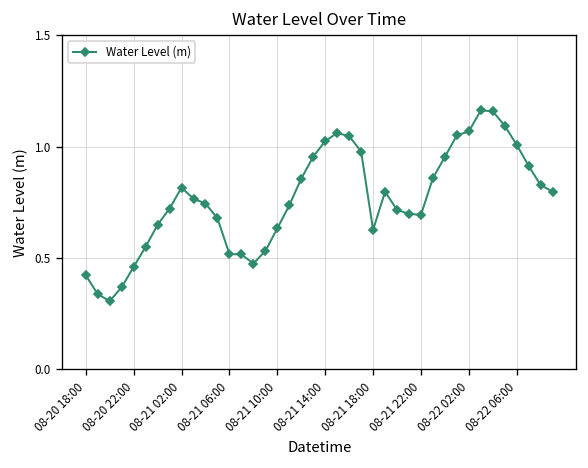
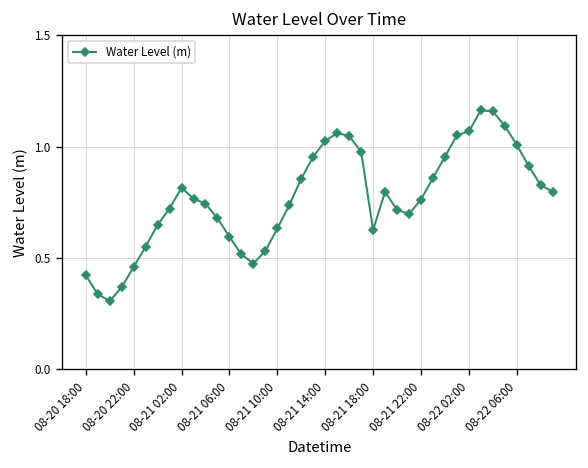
08-21 06:00: 0.52 -> 0.60
08-21 22:00: 0.69 -> 0.76
